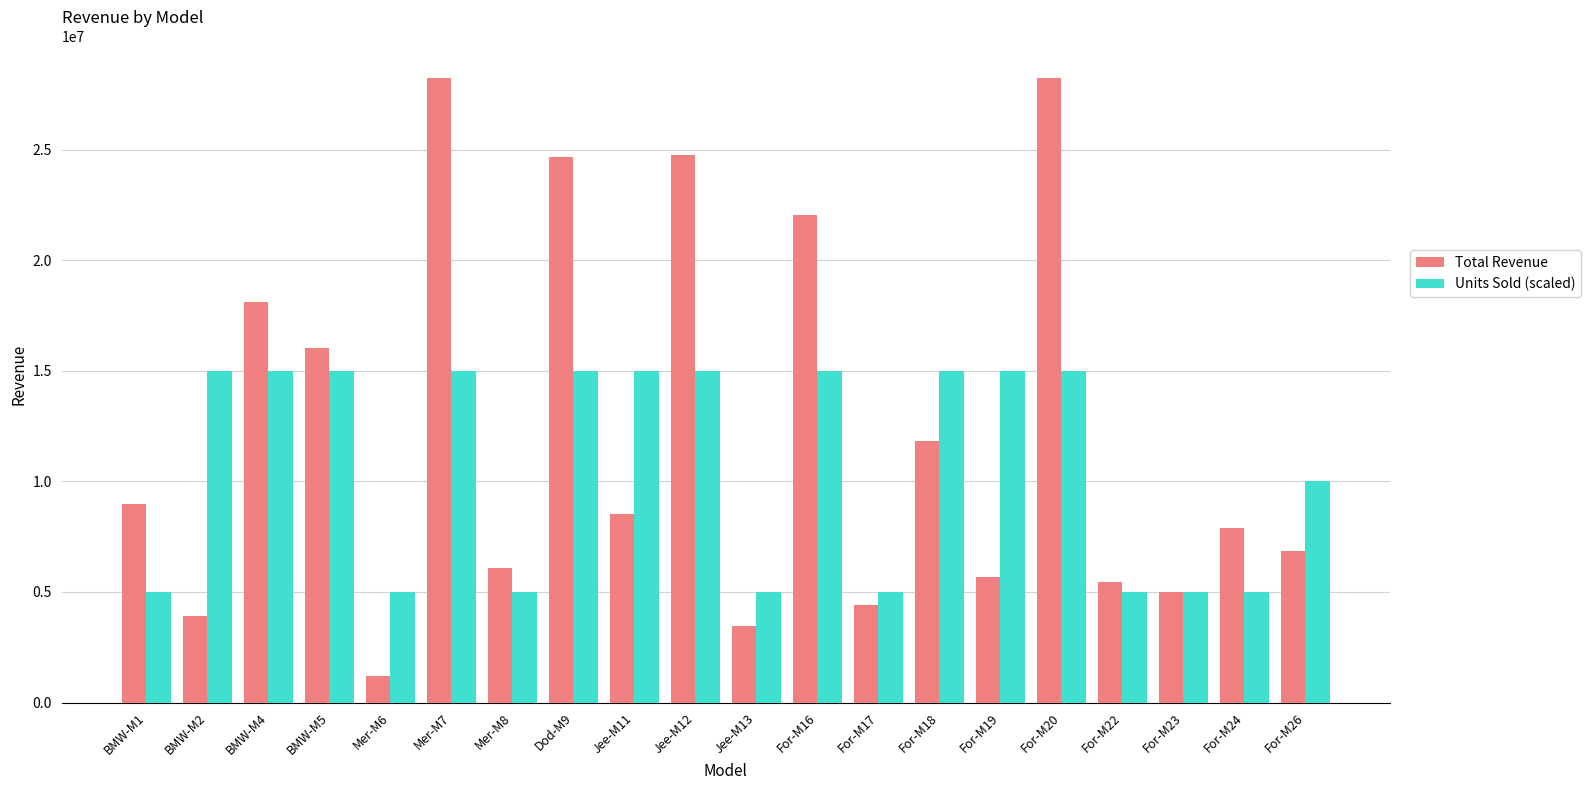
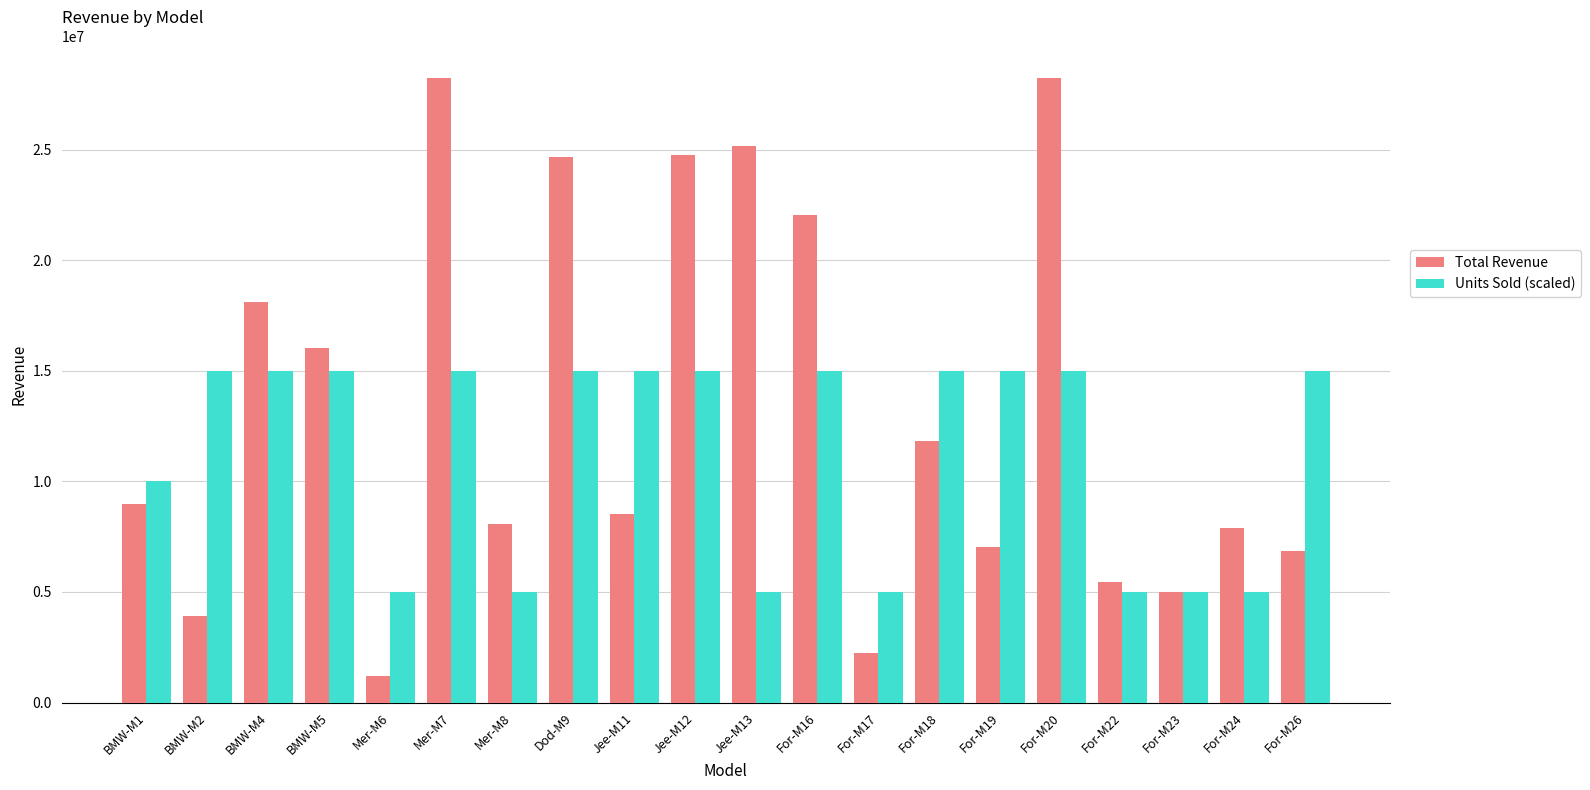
Units Sold (scaled), BMW-M1: 5000000 -> 10000000
Total Revenue, Mer-M8: 6100000 -> 8100000
Total Revenue, Jee-M13: 3500000 -> 25200000
Total Revenue, For-M17: 4400000 -> 2200000
Total Revenue, For-M19: 5700000 -> 7100000
Units Sold (scaled), For-M26: 10000000 -> 15000000
